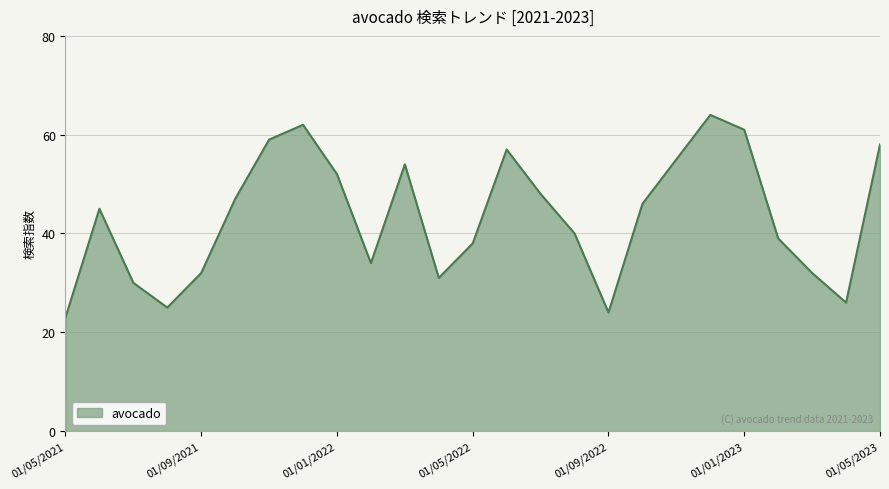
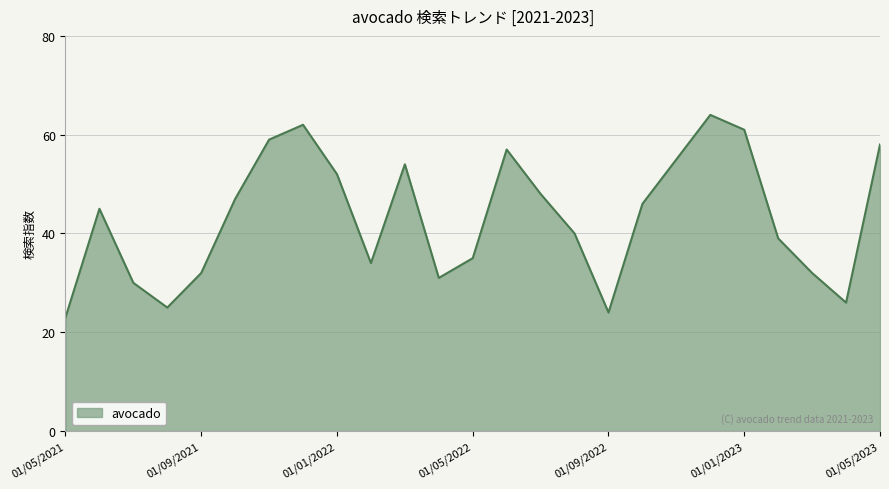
01/05/2022: 38 -> 35
